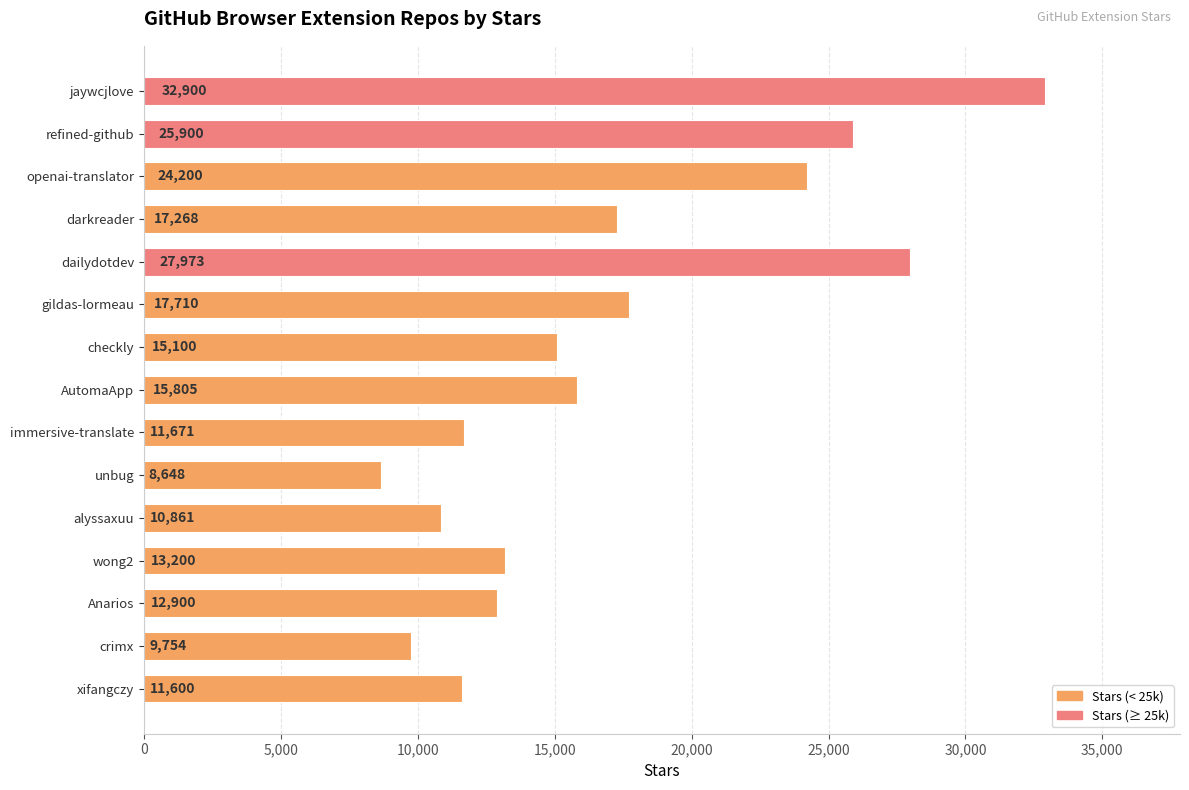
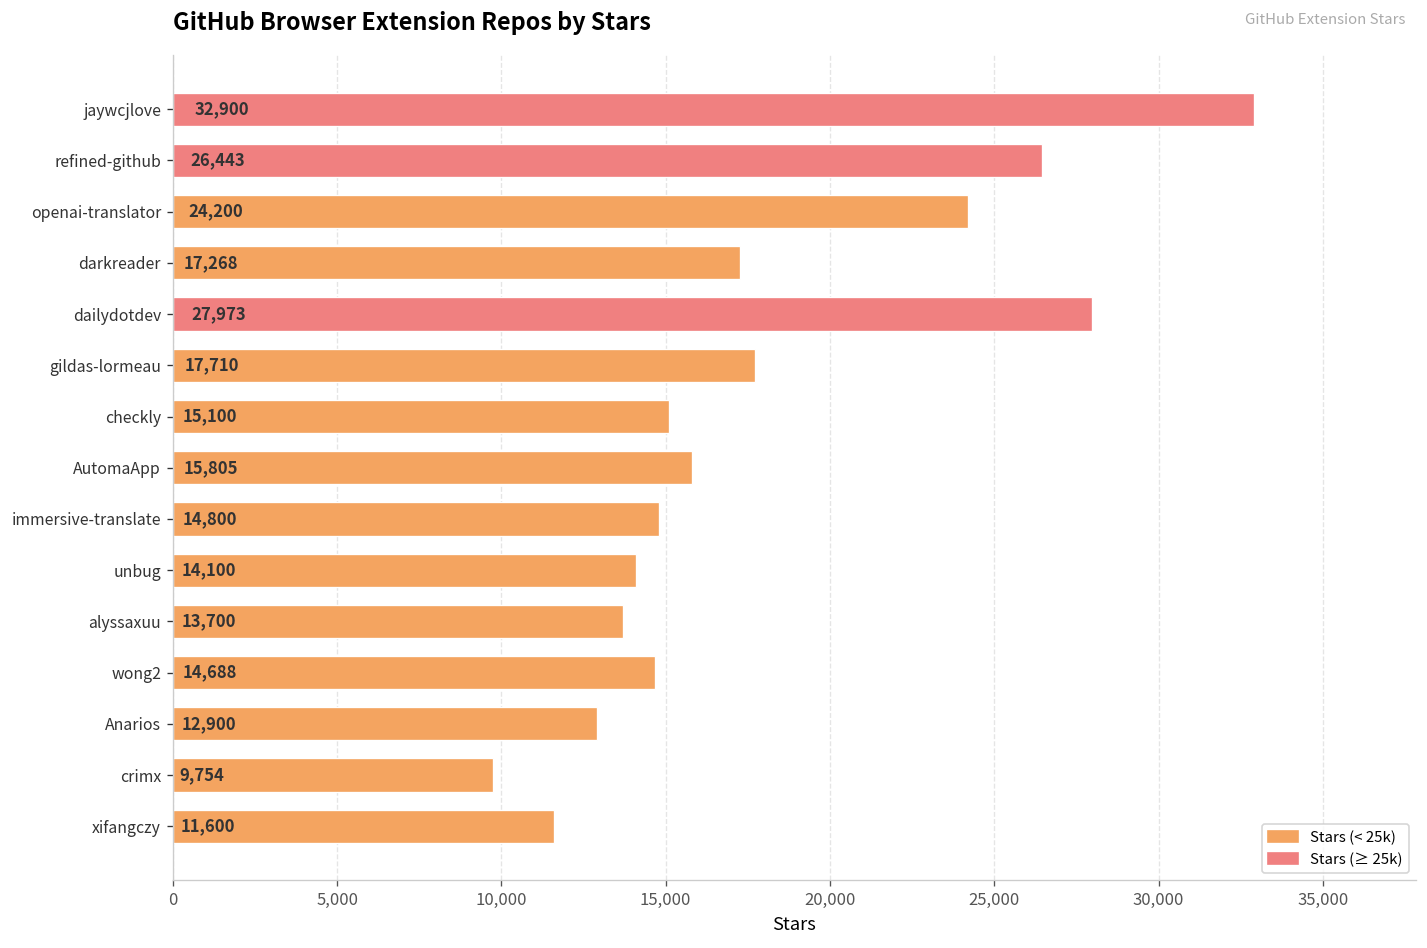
refined-github: 25,900 -> 26,443
immersive-translate: 11,671 -> 14,800
unbug: 8,648 -> 14,100
alyssaxuu: 10,861 -> 13,700
wong2: 13,200 -> 14,688
